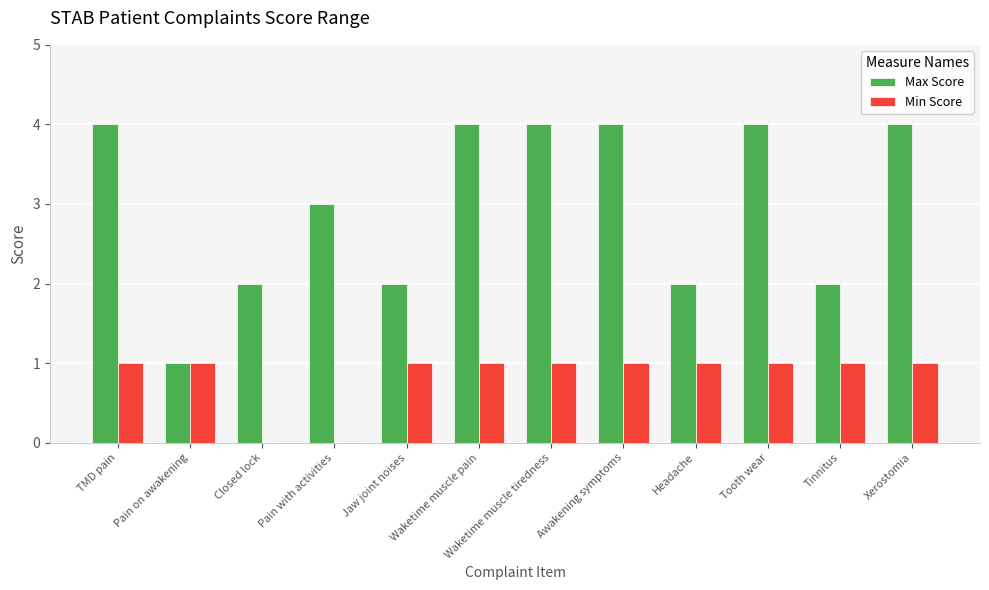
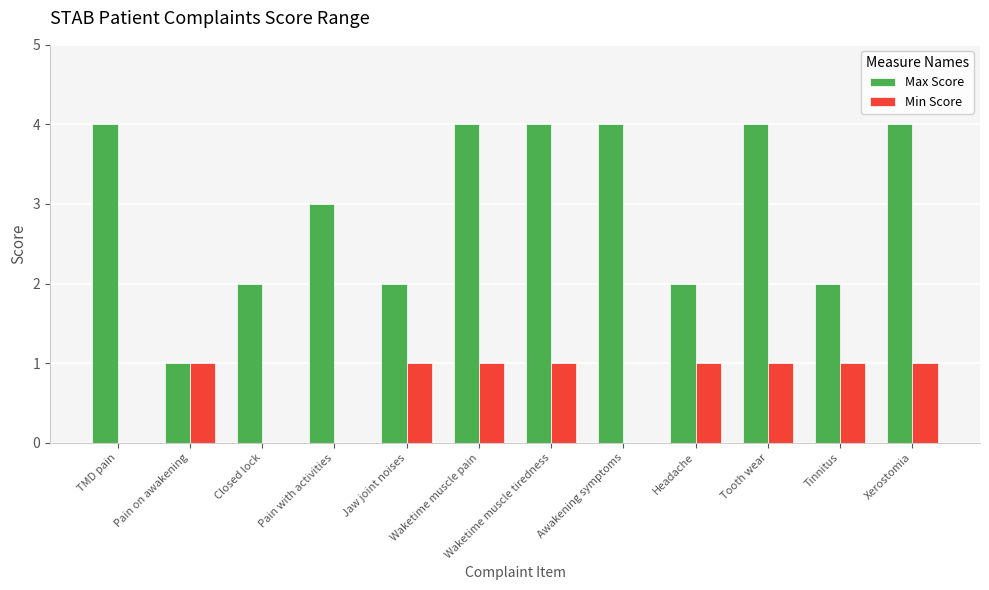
Min Score, TMD pain: 1 -> 0
Min Score, Awakening symptoms: 1 -> 0
